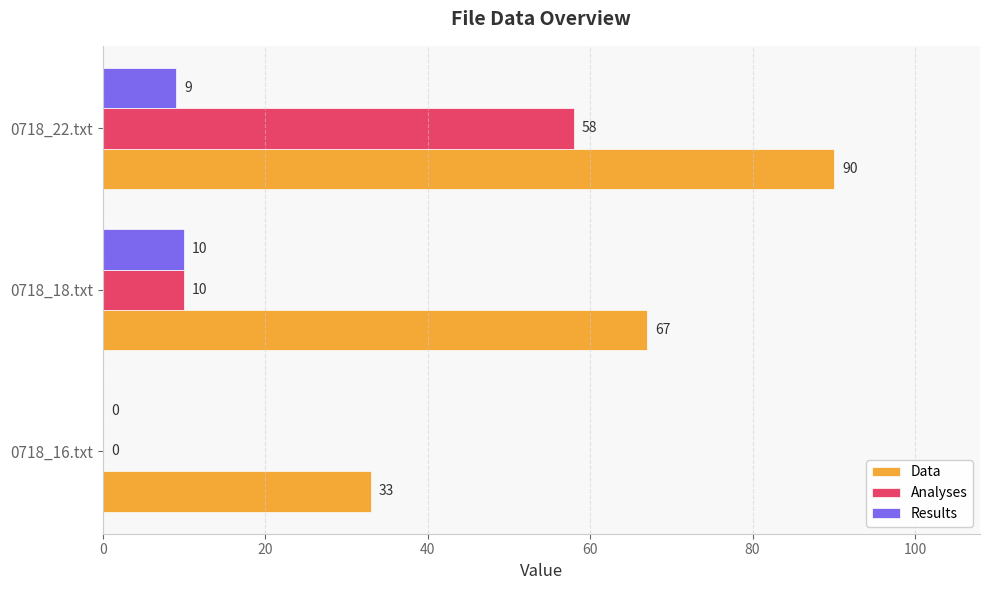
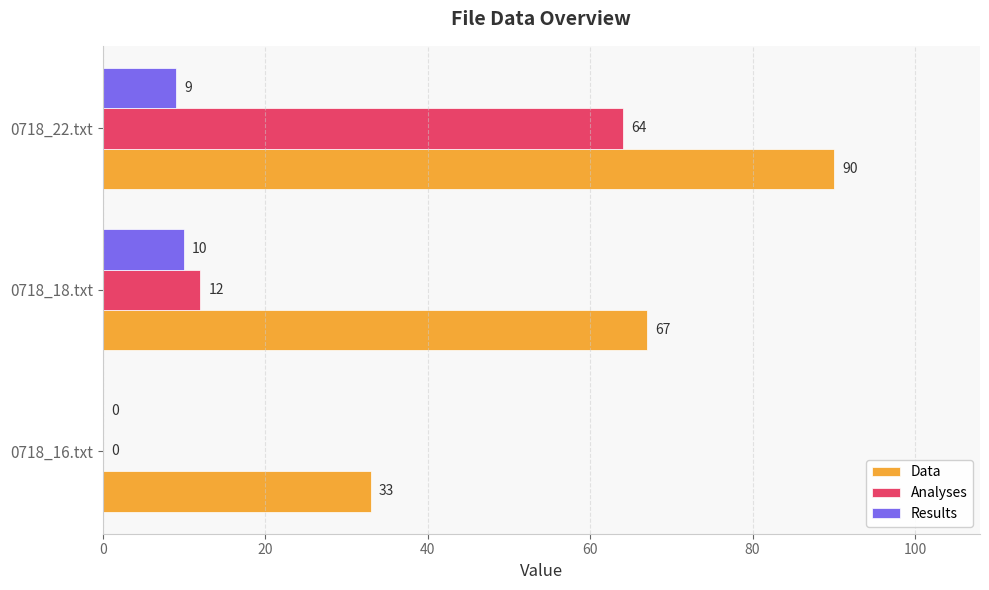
Analyses, 0718_22.txt: 58 -> 64
Analyses, 0718_18.txt: 10 -> 12
